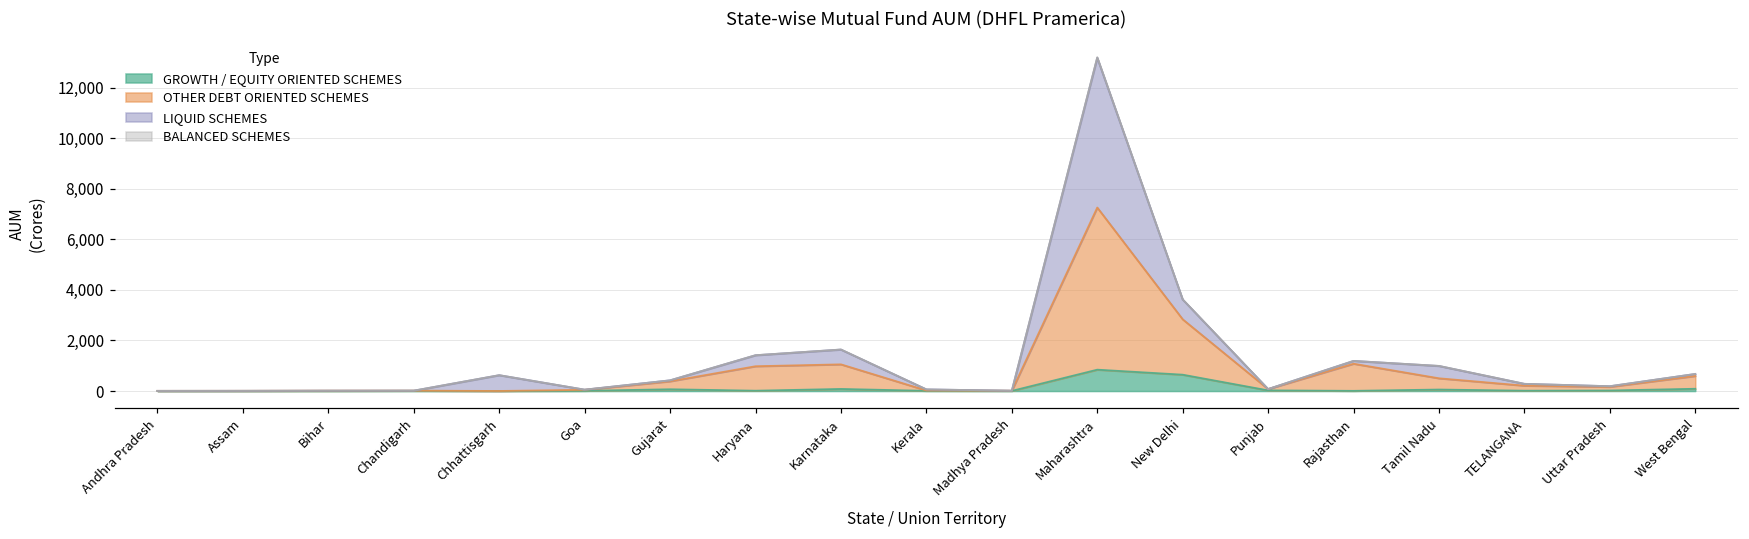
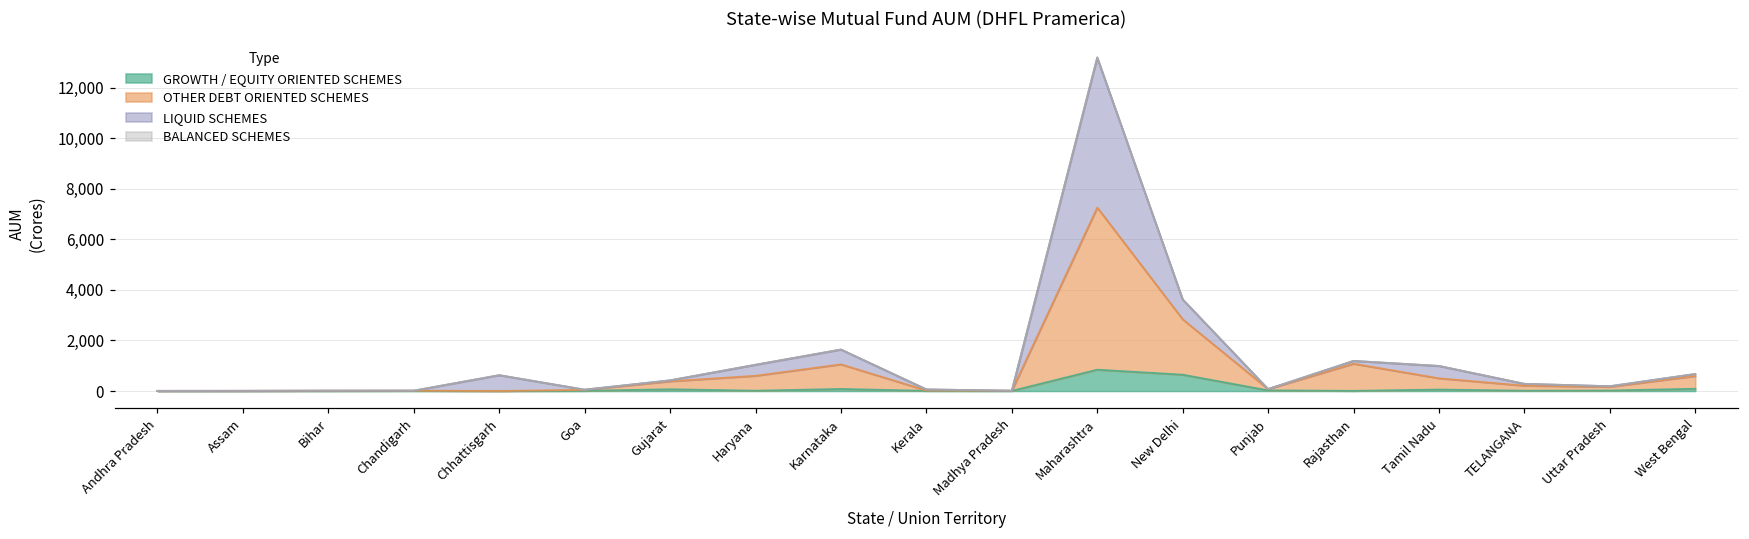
OTHER DEBT ORIENTED SCHEMES, Haryana: 1,000 -> 600
